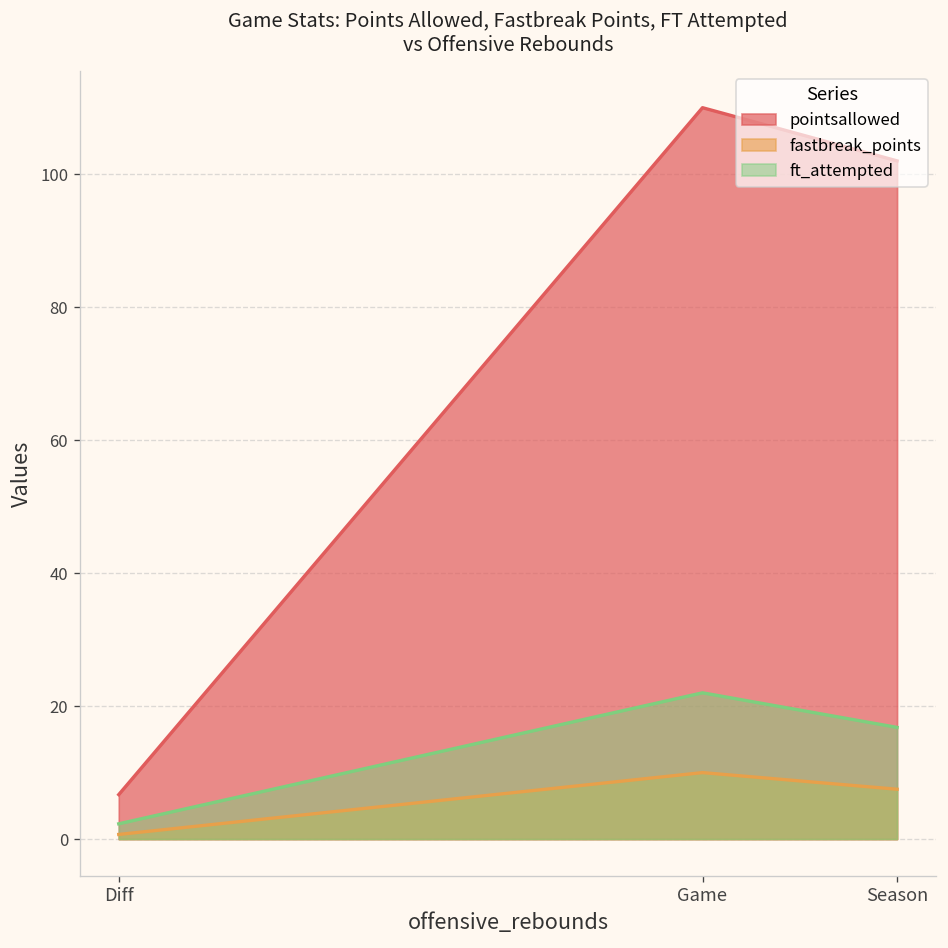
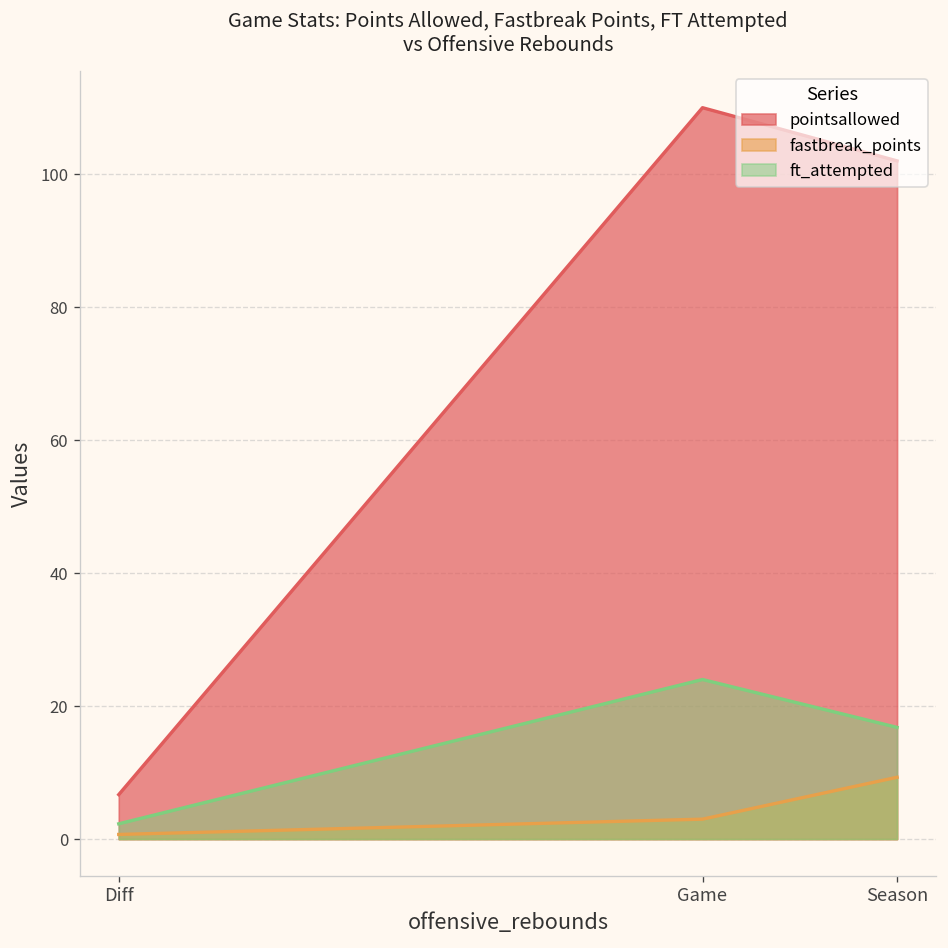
fastbreak_points, Game: 10 -> 3
ft_attempted, Game: 22 -> 24
fastbreak_points, Season: 8 -> 9
